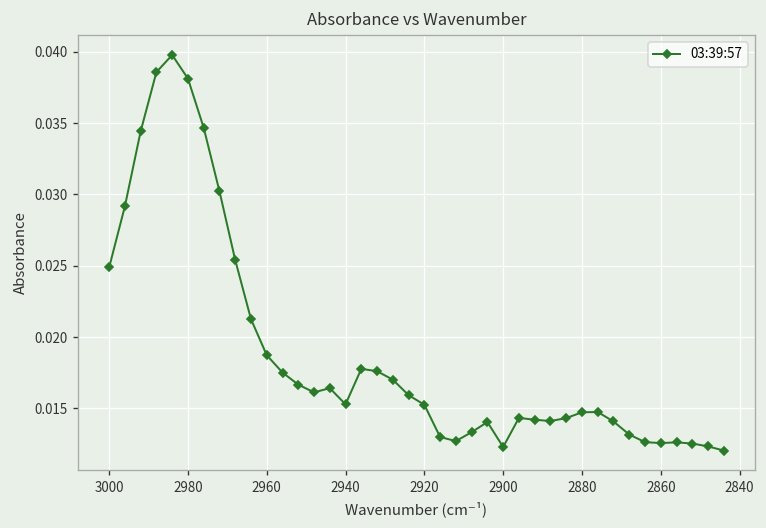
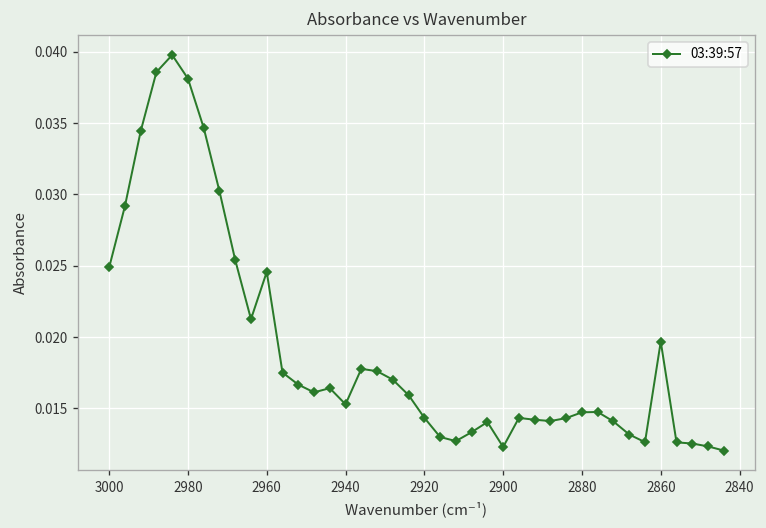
2960: 0.0187 -> 0.0246
2920: 0.0153 -> 0.0143
2860: 0.0126 -> 0.0197
